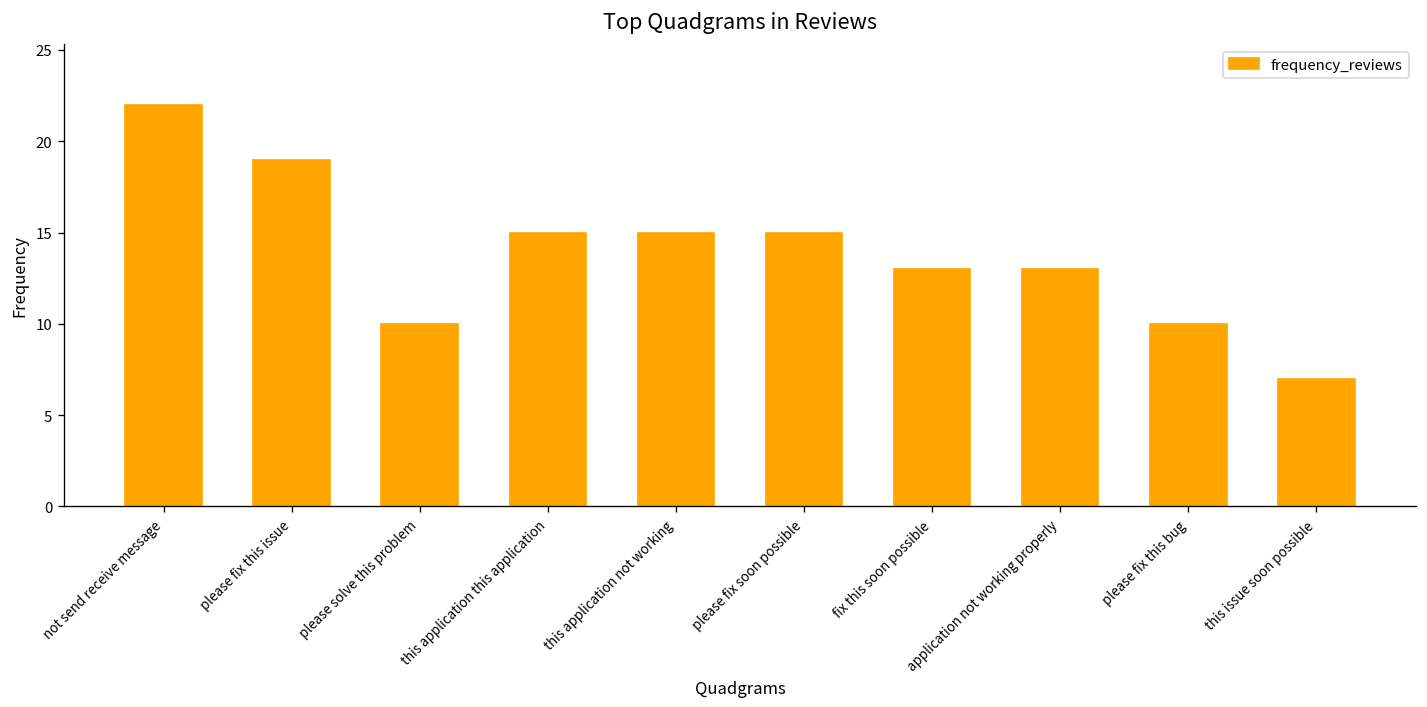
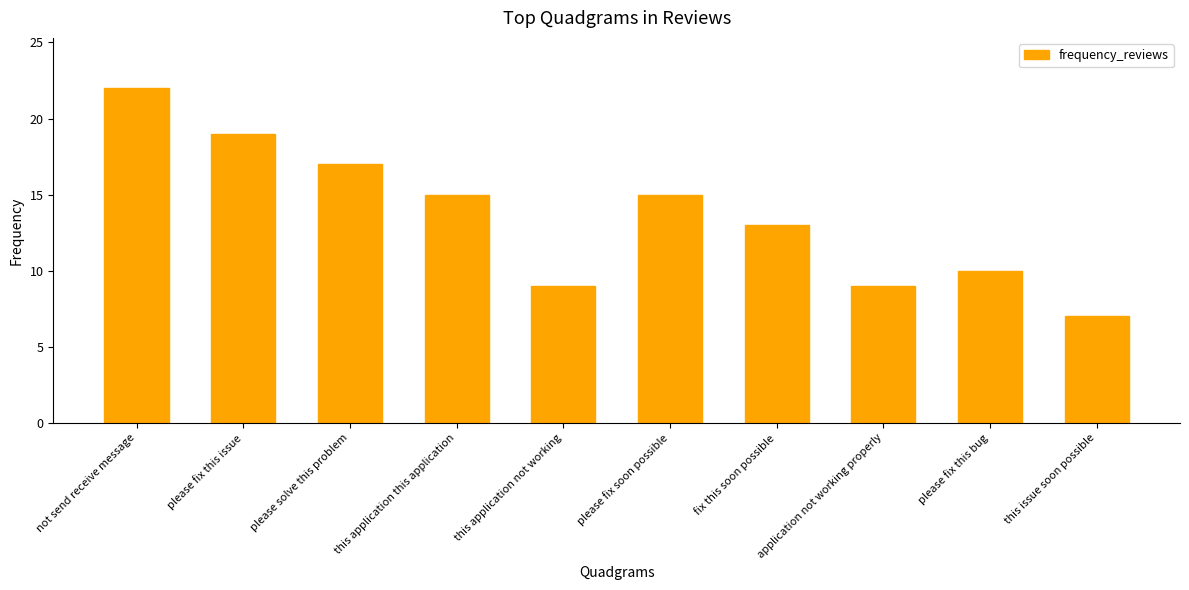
please solve this problem: 10 -> 17
this application not working: 15 -> 9
application not working properly: 13 -> 9
